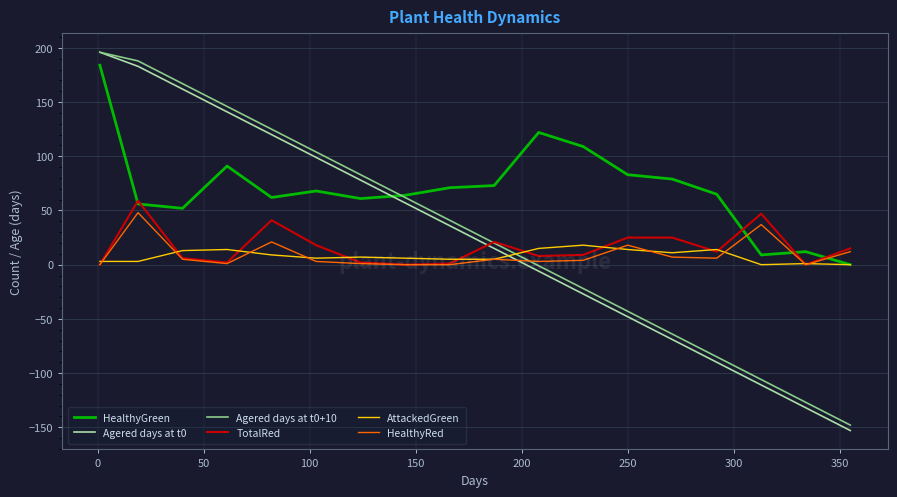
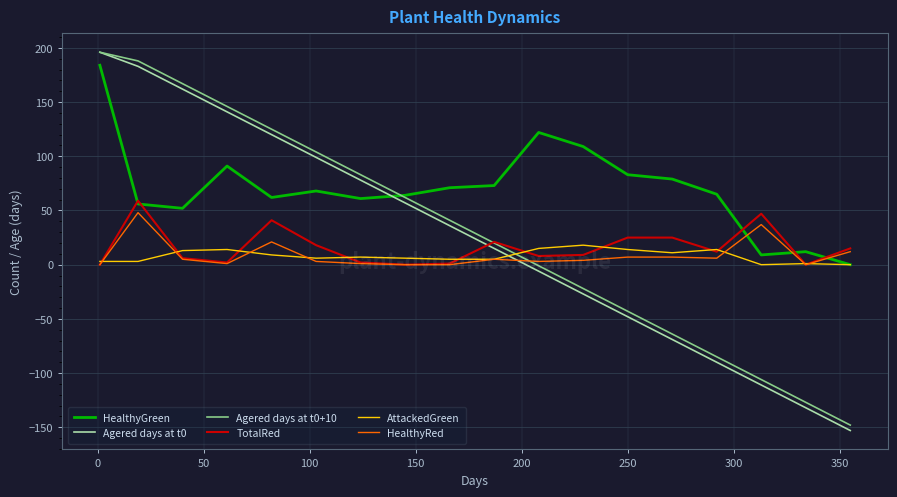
HealthyRed, 250: 18 -> 7
